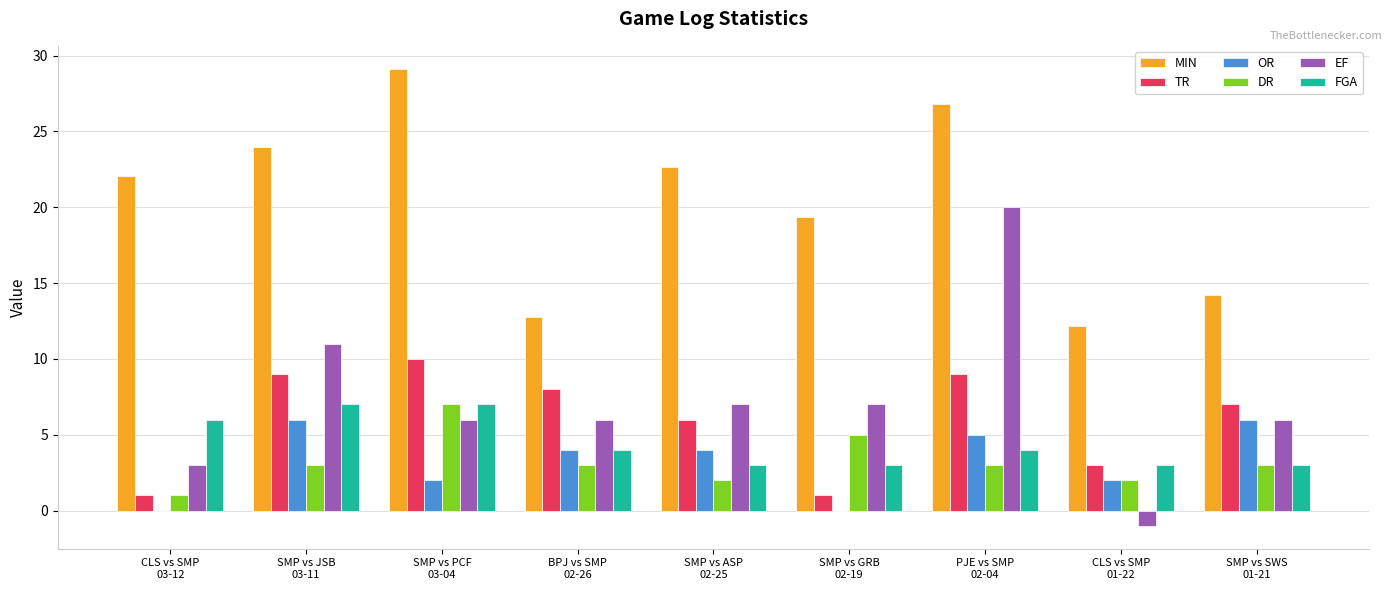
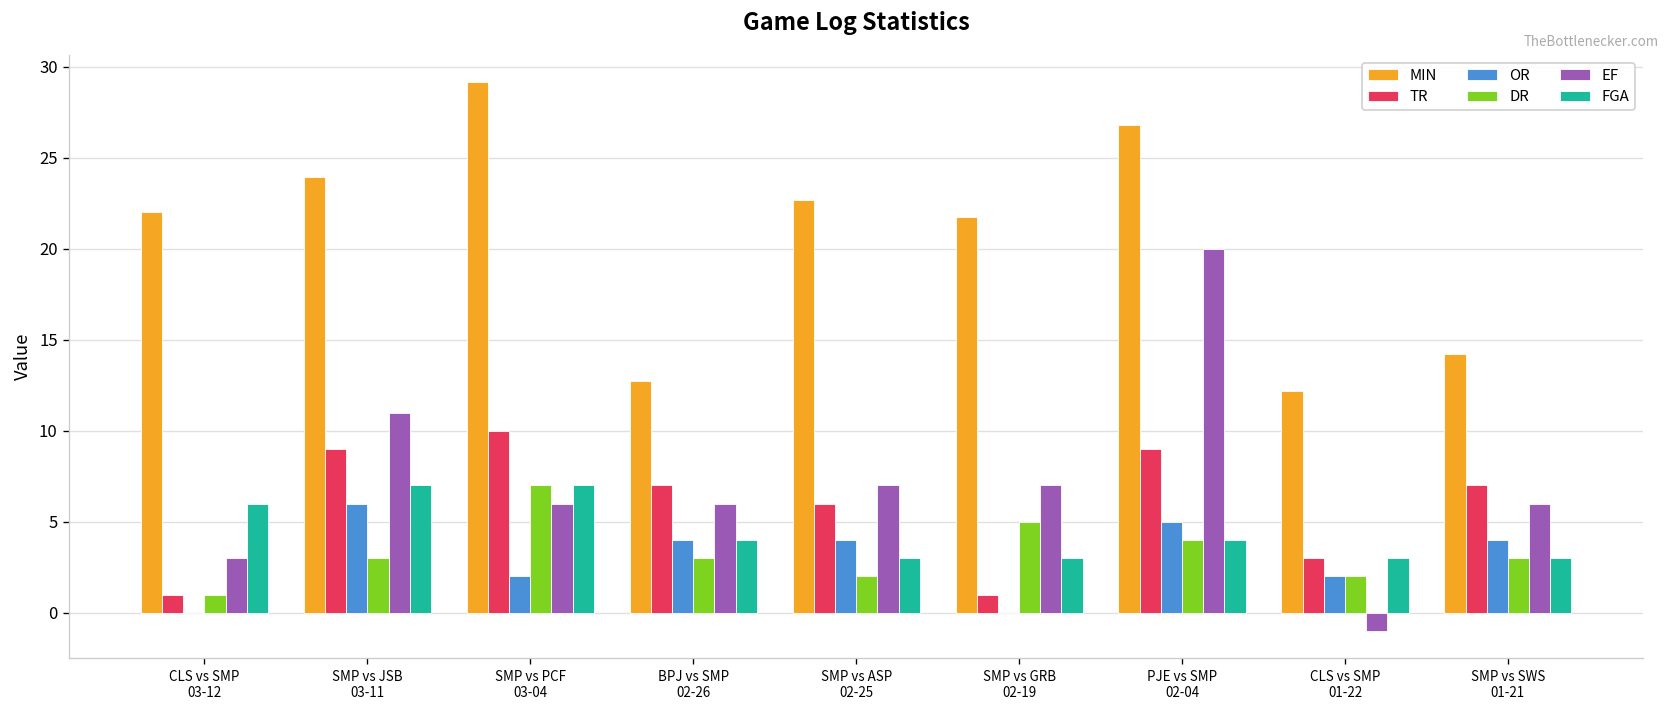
TR, BPJ vs SMP 02-26: 8 -> 7
MIN, SMP vs GRB 02-19: 19.4 -> 21.8
DR, PJE vs SMP 02-04: 3 -> 4
OR, SMP vs SWS 01-21: 6 -> 4
